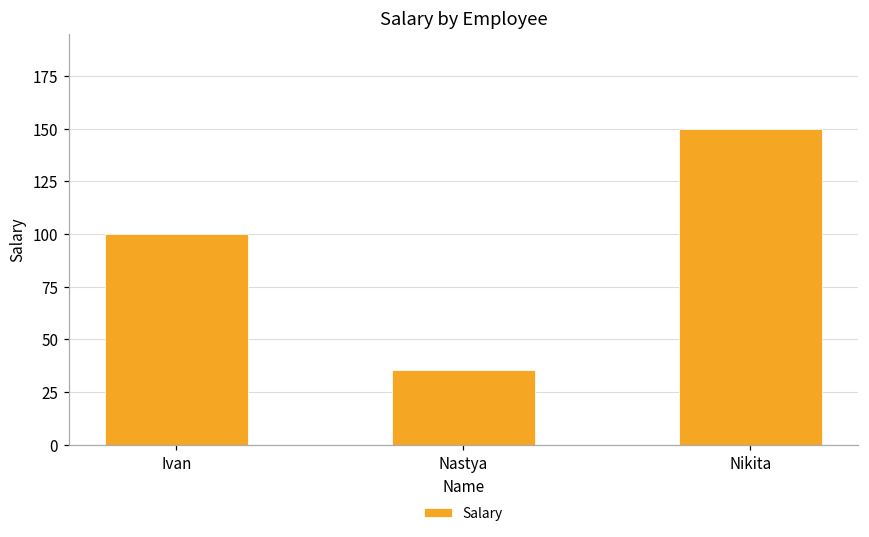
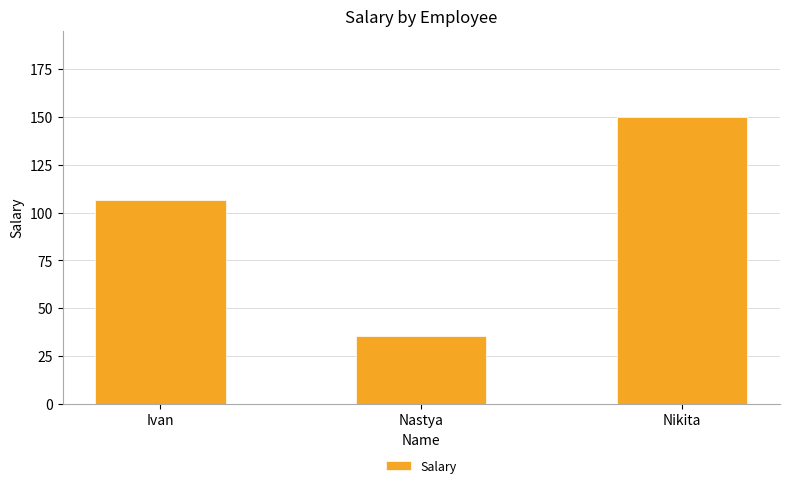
Ivan: 100 -> 107
